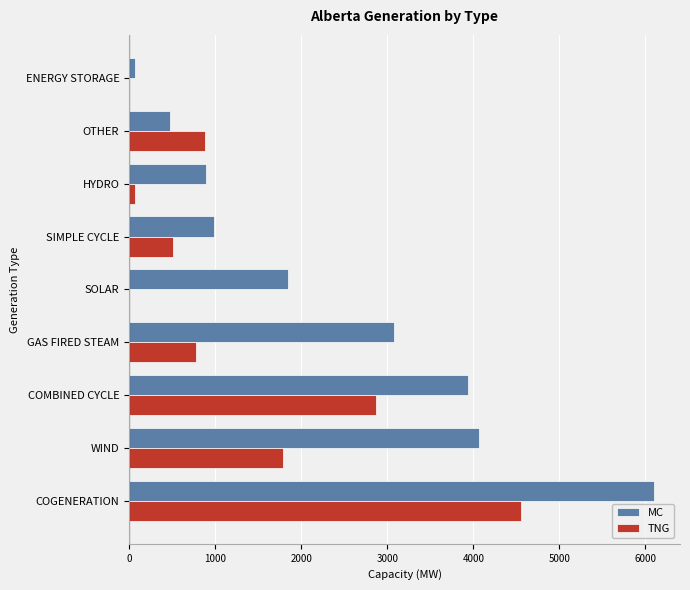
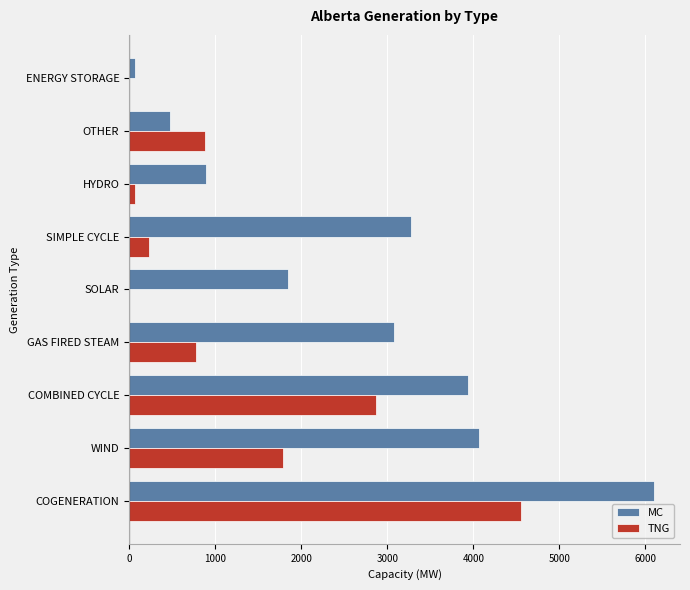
MC, SIMPLE CYCLE: 1000 -> 3300
TNG, SIMPLE CYCLE: 500 -> 200
